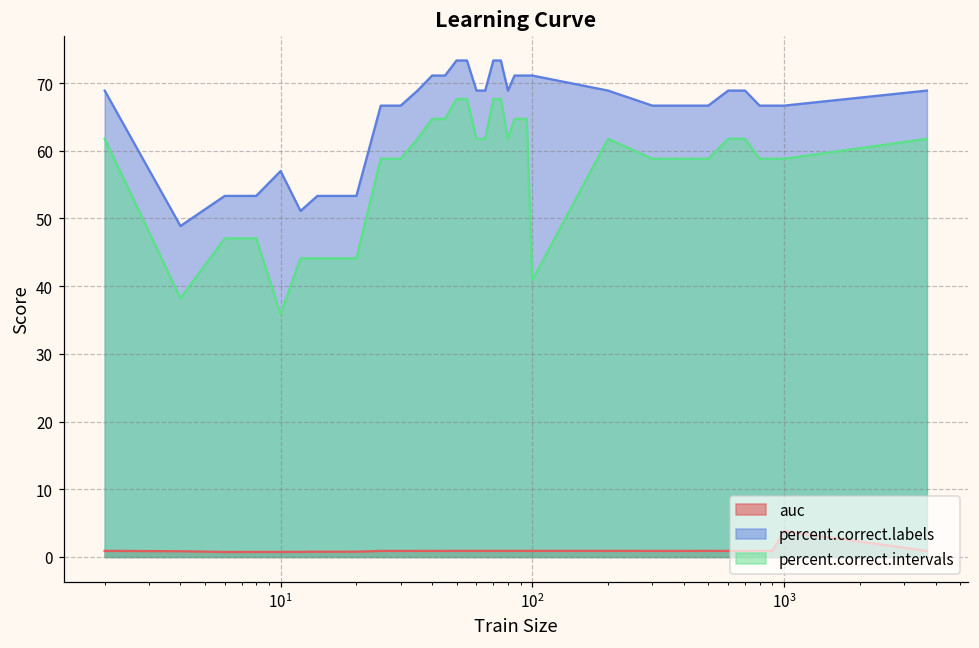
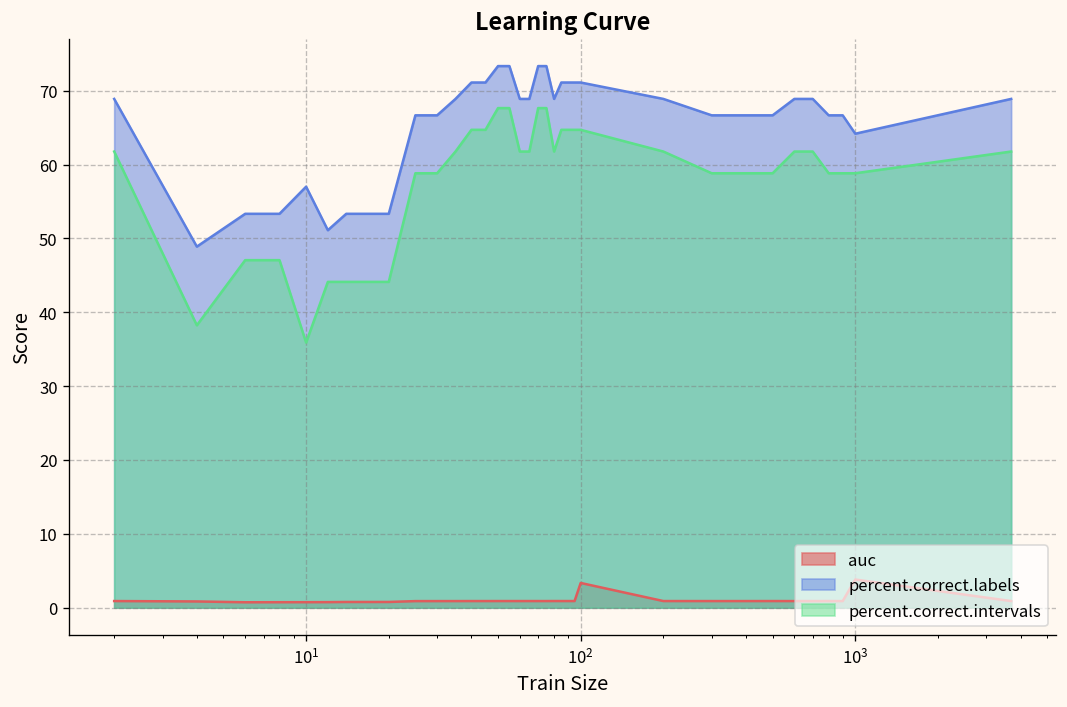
auc, 10^2: 1 -> 3
percent.correct.intervals, 10^2: 41 -> 65
percent.correct.labels, 10^3: 67 -> 64
